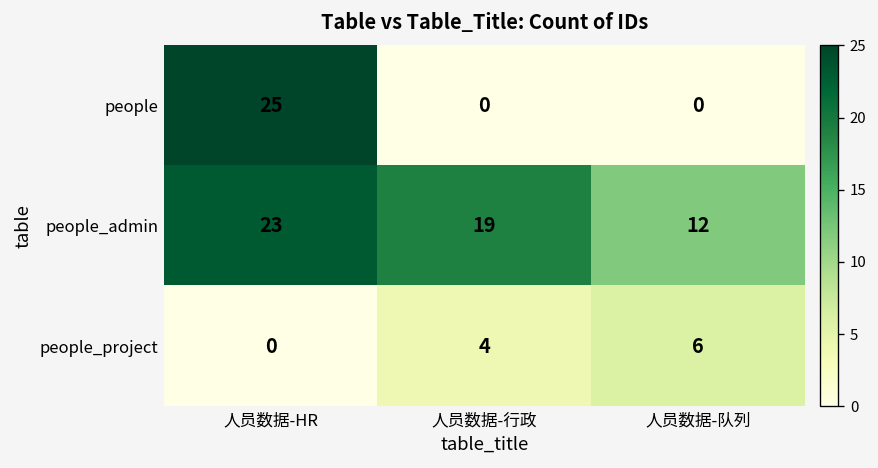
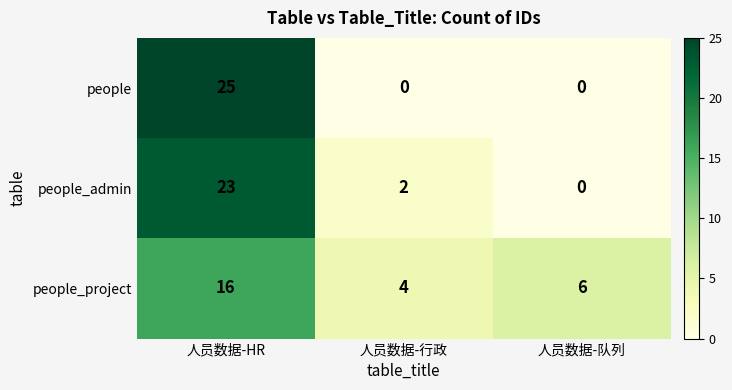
people_admin, 人员数据-行政: 19 -> 2
people_admin, 人员数据-队列: 12 -> 0
people_project, 人员数据-HR: 0 -> 16
